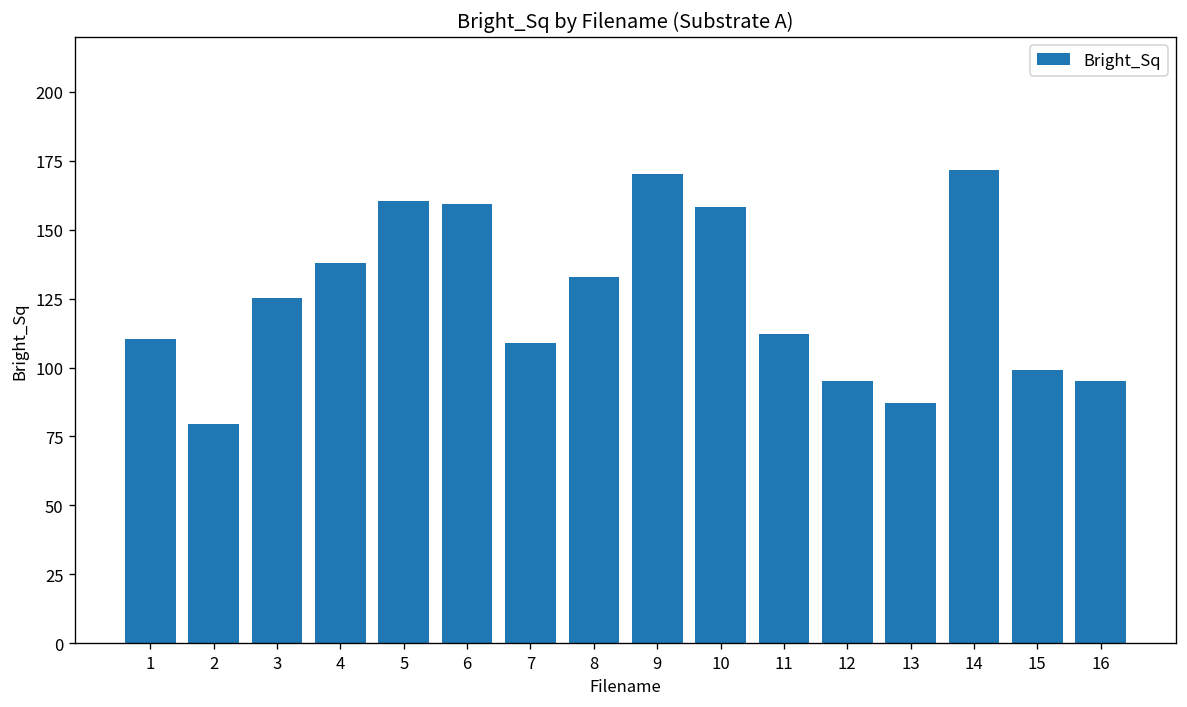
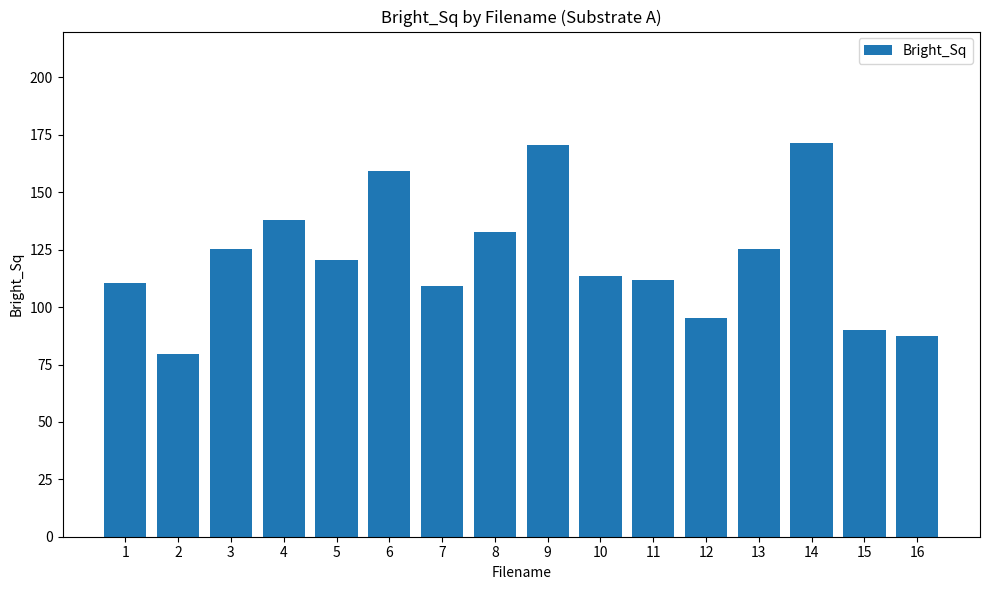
5: 160 -> 121
10: 158 -> 113
13: 87 -> 125
15: 99 -> 90
16: 95 -> 88
